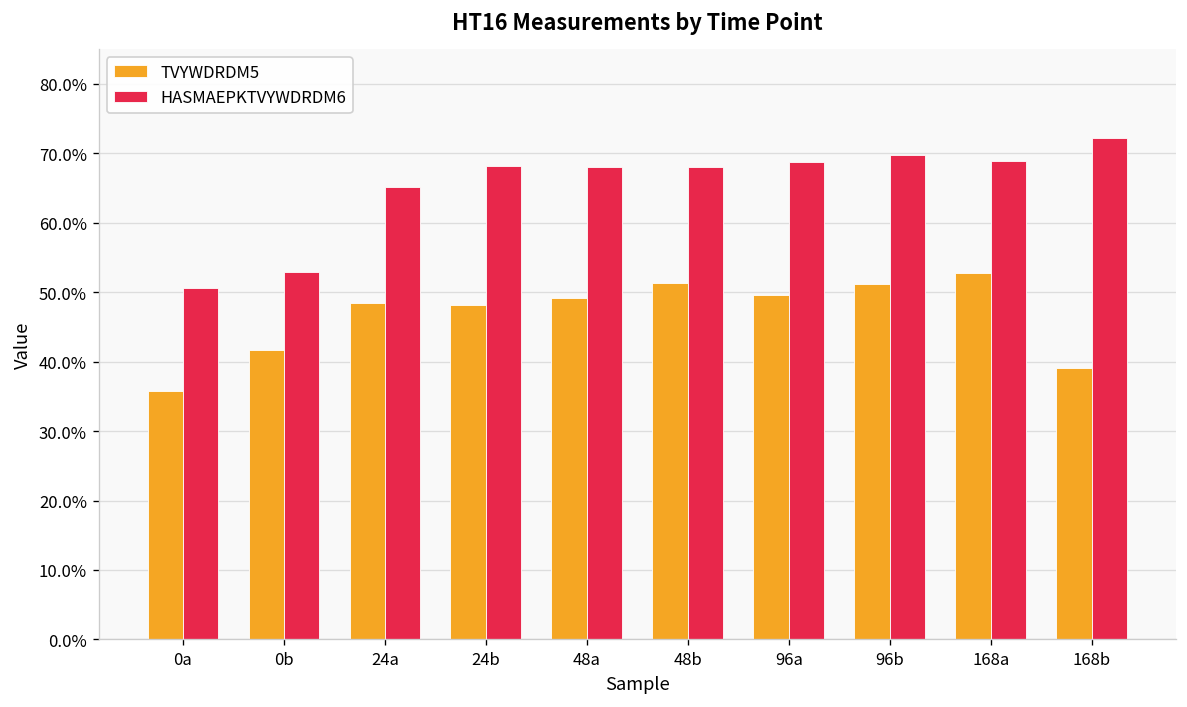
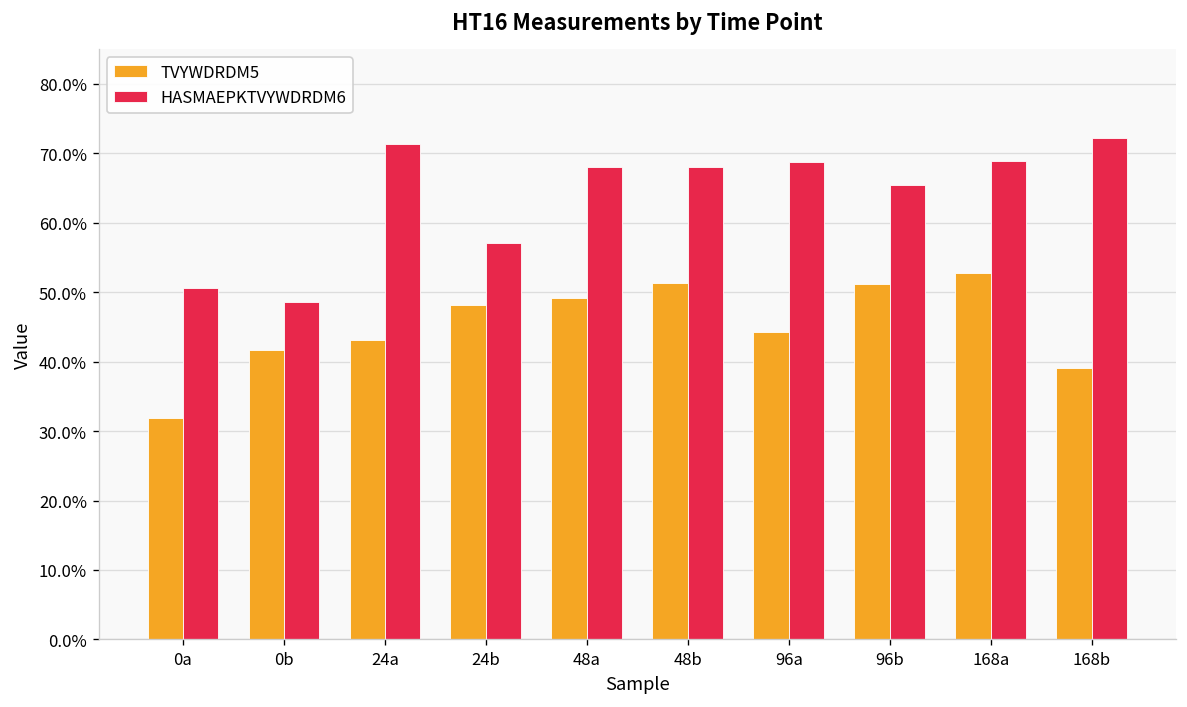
TVYWDRDM5, 0a: 36% -> 32%
HASMAEPKTVYWDRDM6, 0b: 53% -> 49%
TVYWDRDM5, 24a: 48% -> 43%
HASMAEPKTVYWDRDM6, 24a: 65% -> 71%
HASMAEPKTVYWDRDM6, 24b: 68% -> 57%
TVYWDRDM5, 96a: 50% -> 44%
HASMAEPKTVYWDRDM6, 96b: 70% -> 65%
